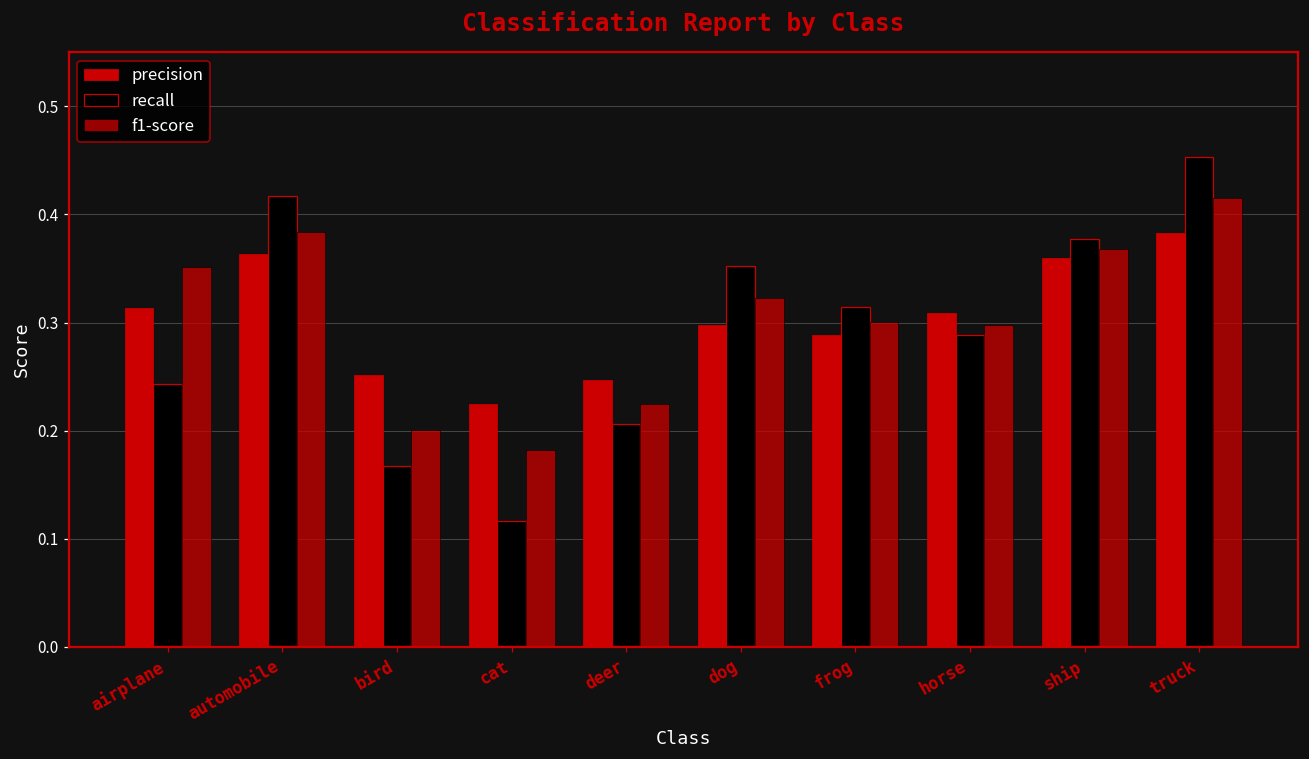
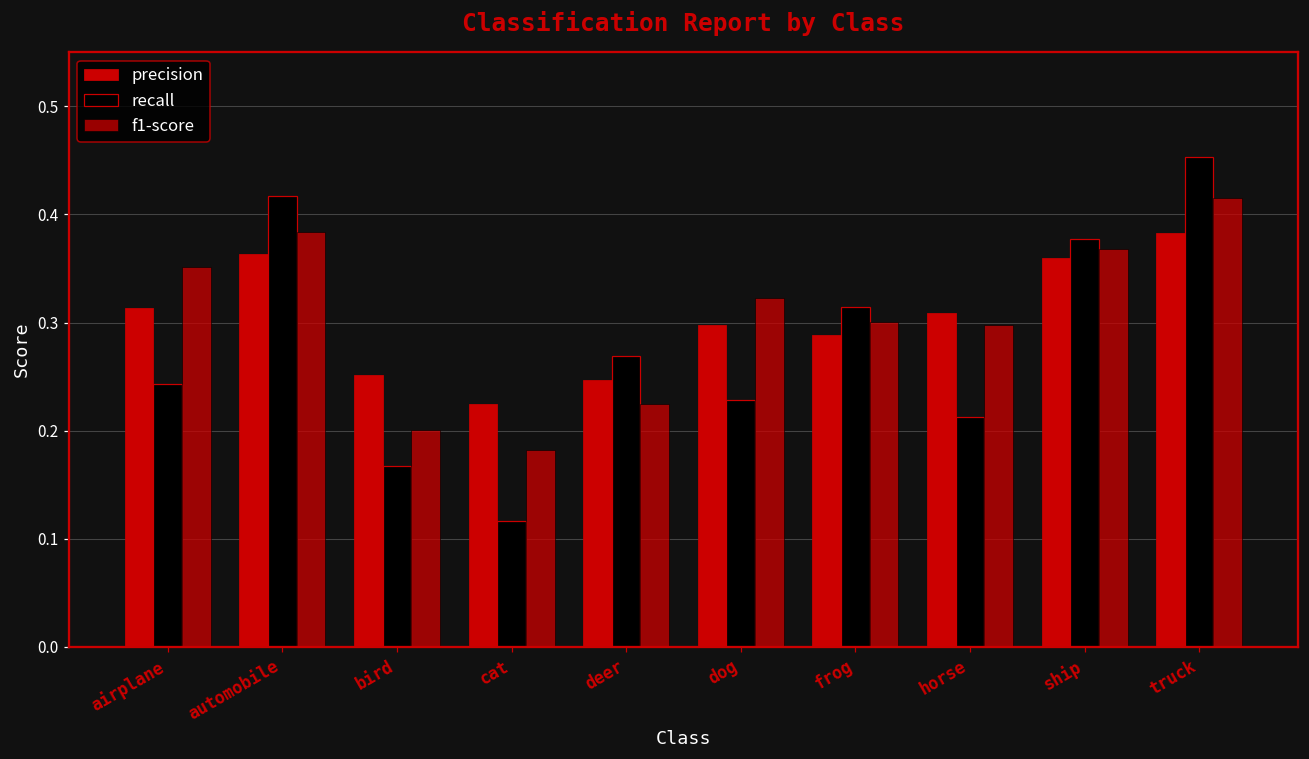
recall, deer: 0.21 -> 0.27
recall, dog: 0.35 -> 0.23
recall, horse: 0.29 -> 0.21
